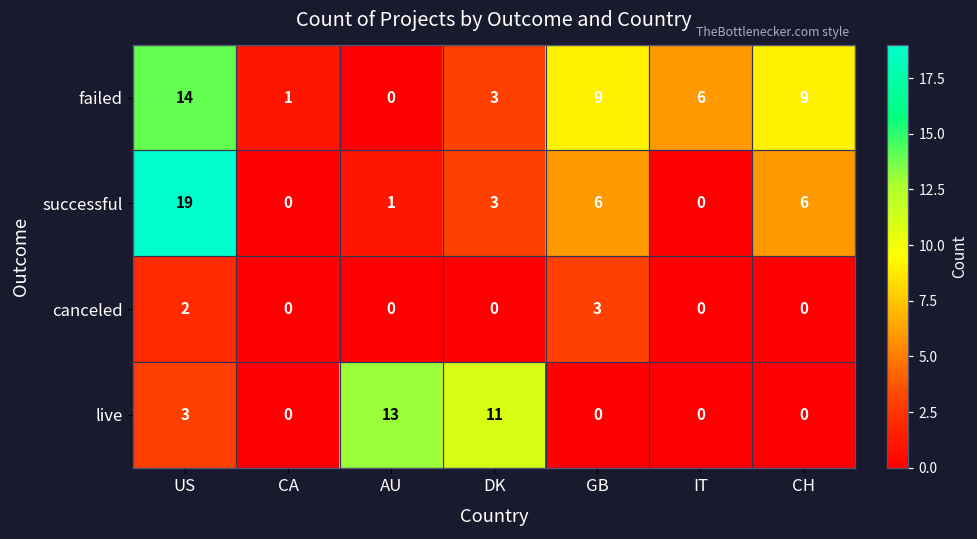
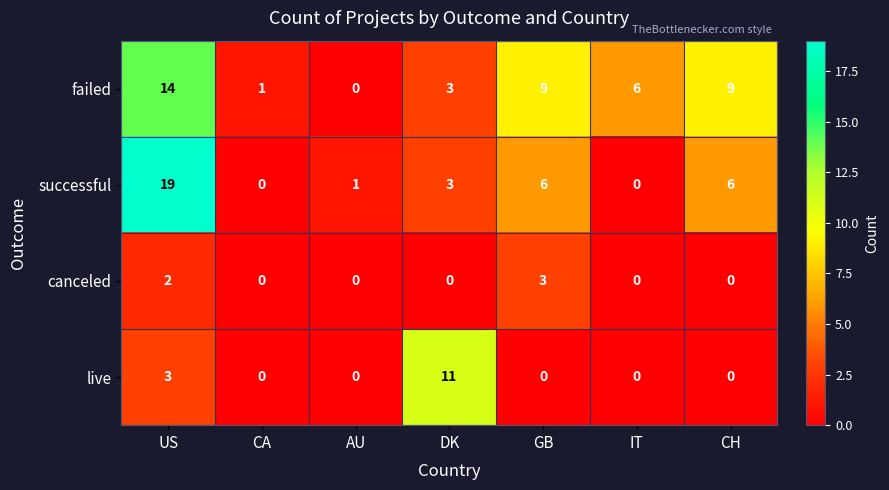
live, AU: 13 -> 0
